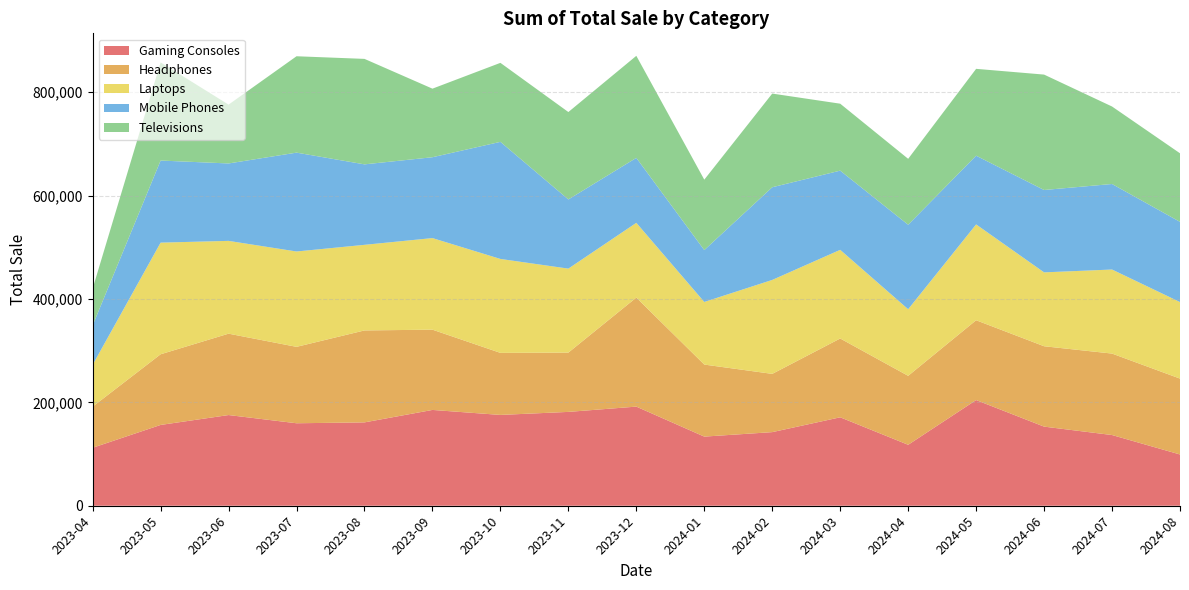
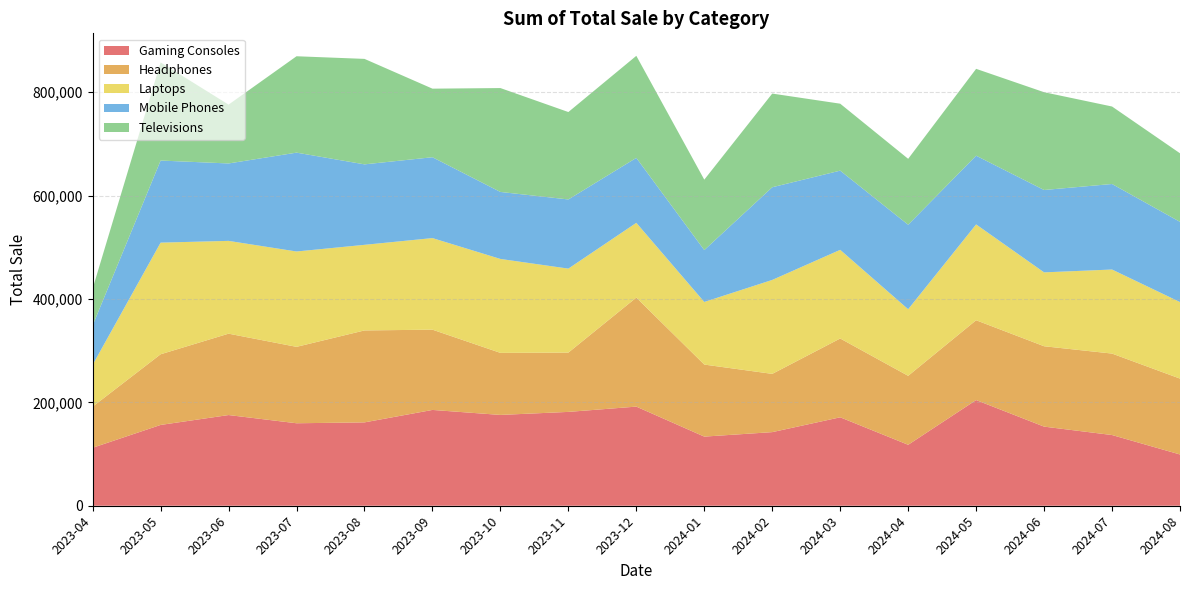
Mobile Phones, 2023-10: 230,000 -> 130,000
Televisions, 2023-10: 150,000 -> 200,000
Televisions, 2024-06: 220,000 -> 190,000
